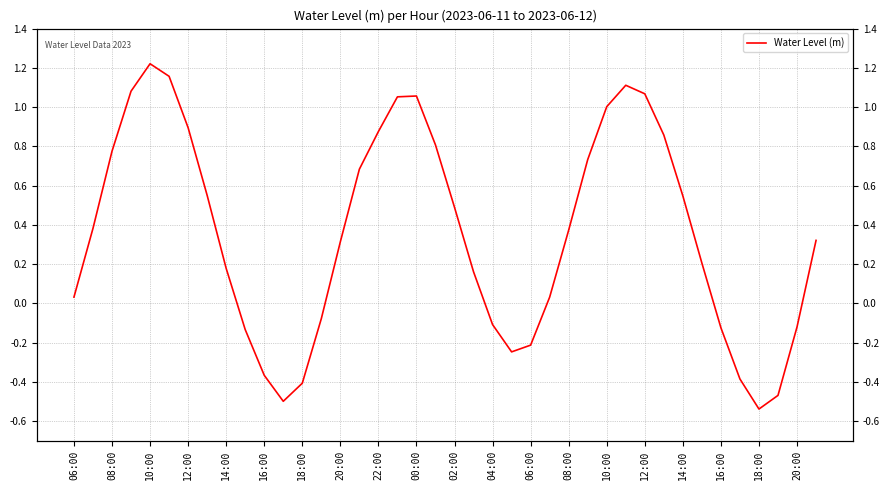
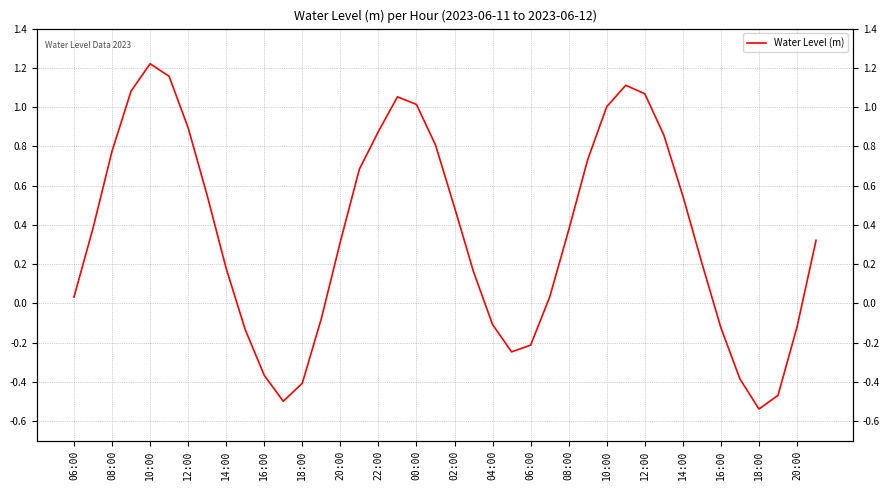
00:00: 1.06 -> 1.01
